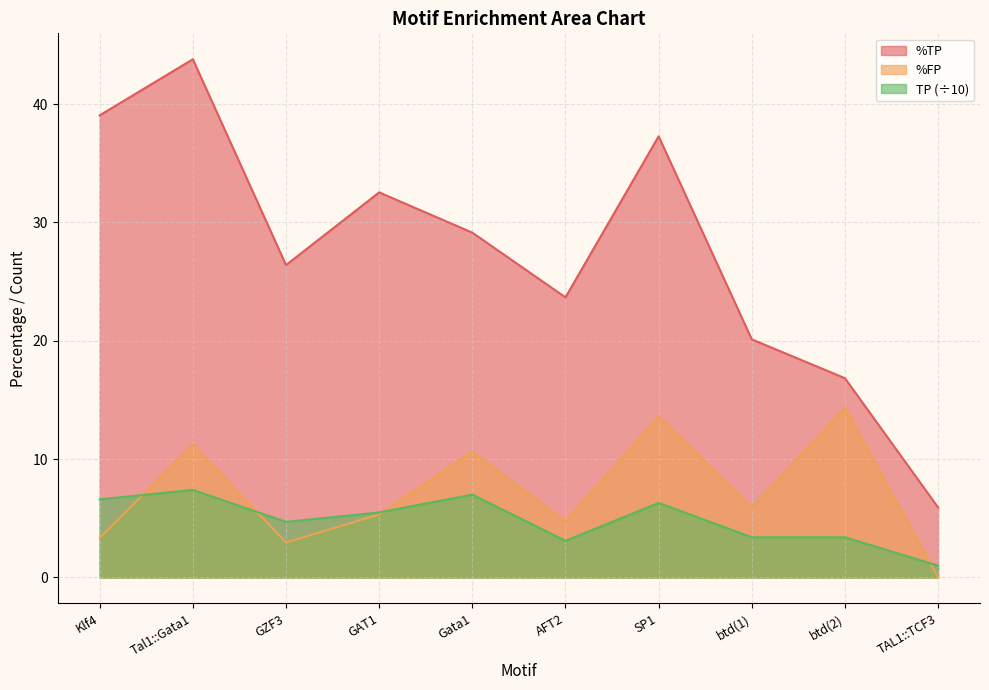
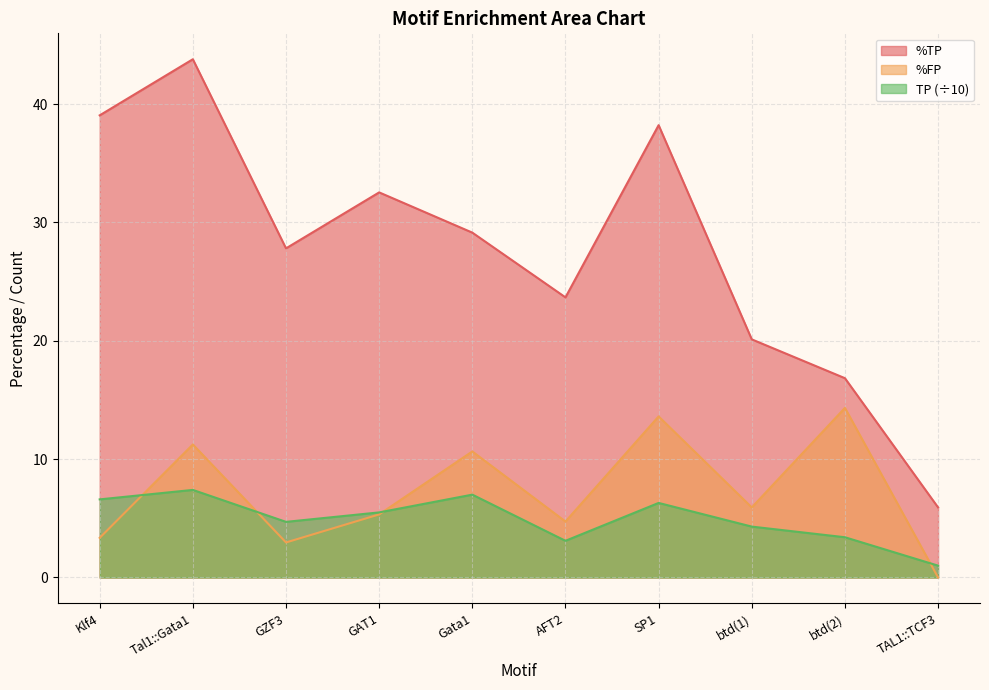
%TP, GZF3: 26.4 -> 27.8
%TP, SP1: 37.3 -> 38.2
TP (÷10), btd(1): 3.4 -> 4.3
